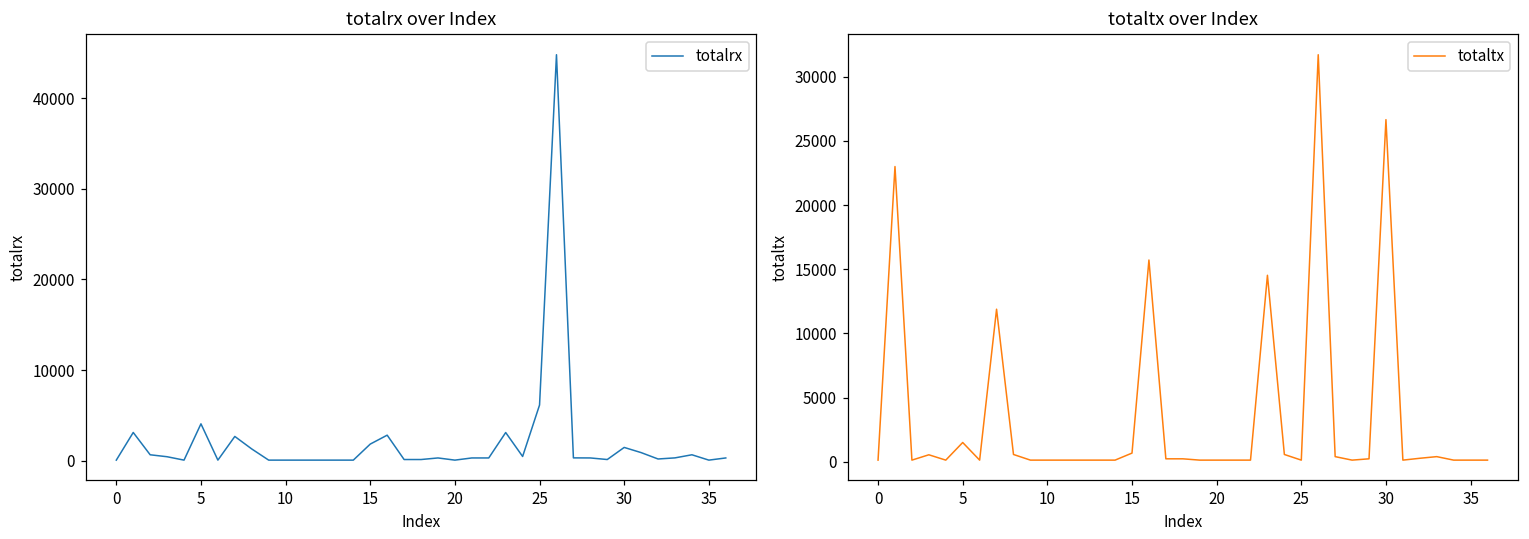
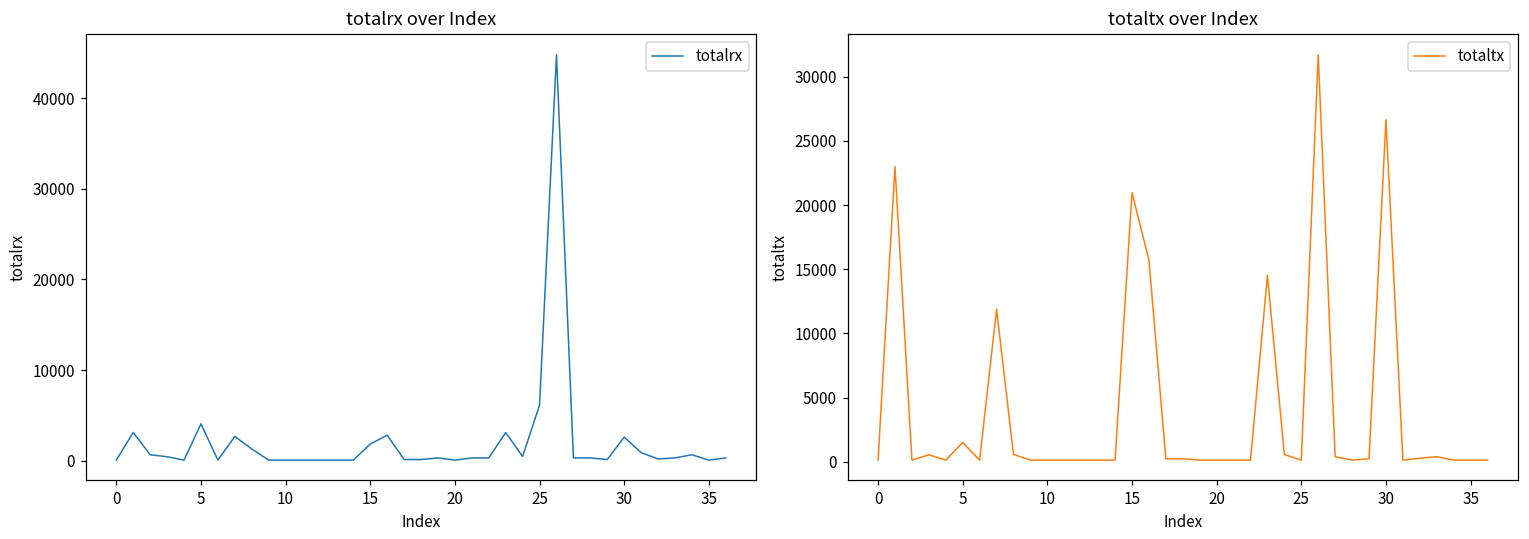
totalrx over Index, 30: 1000 -> 3000
totaltx over Index, 15: 700 -> 21000
